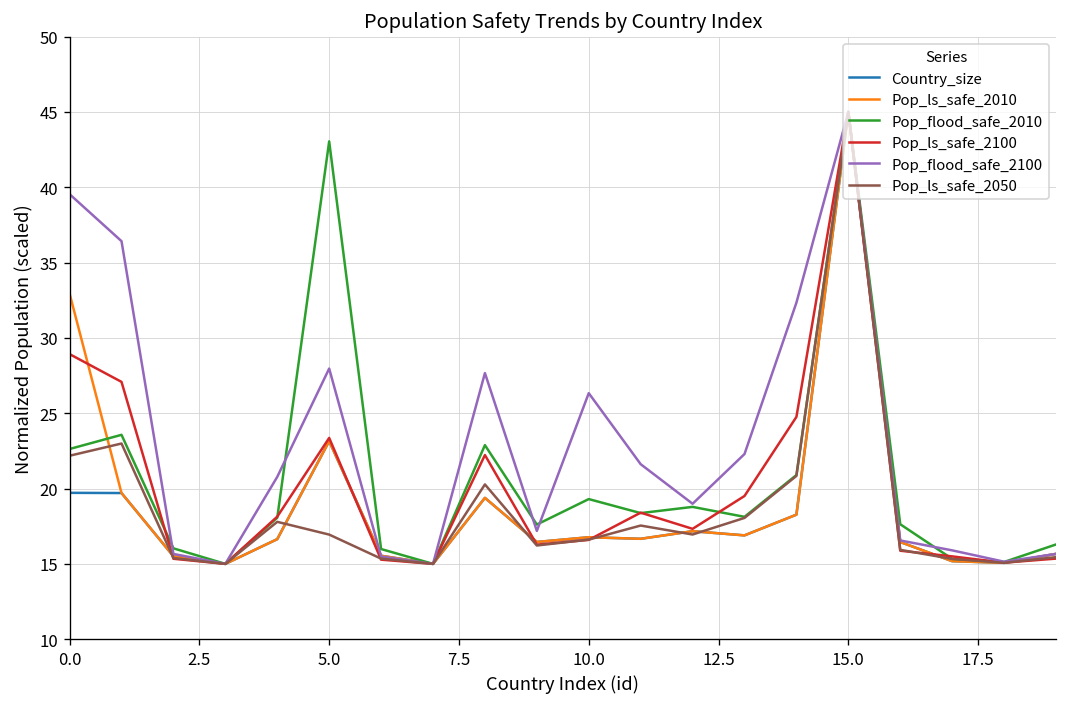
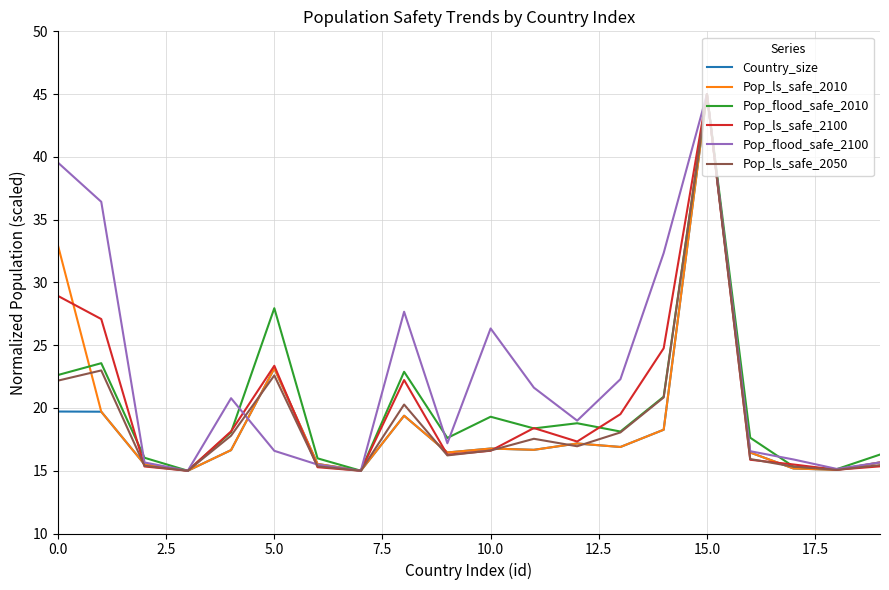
Pop_flood_safe_2010, 5.0: 43.0 -> 27.9
Pop_flood_safe_2100, 5.0: 28.0 -> 16.6
Pop_ls_safe_2050, 5.0: 16.9 -> 22.6
